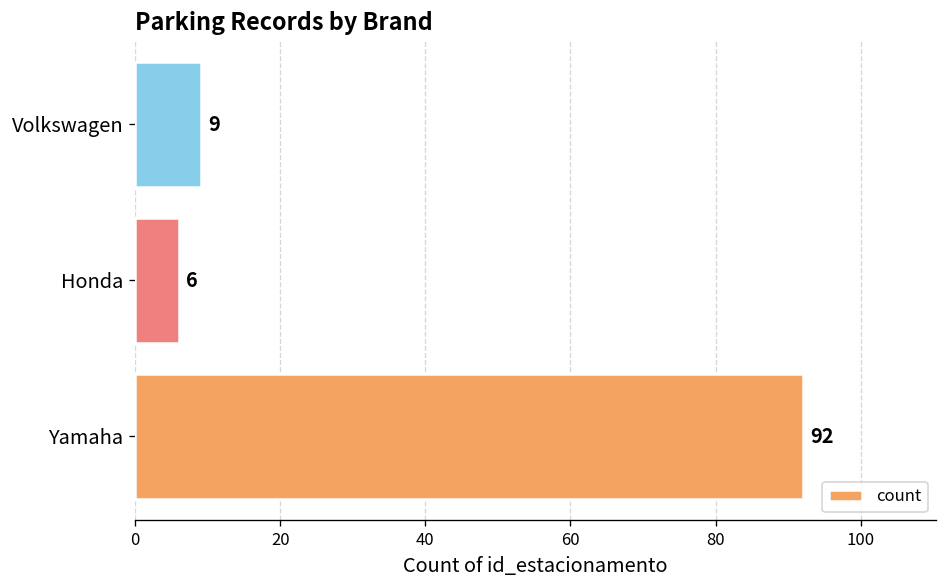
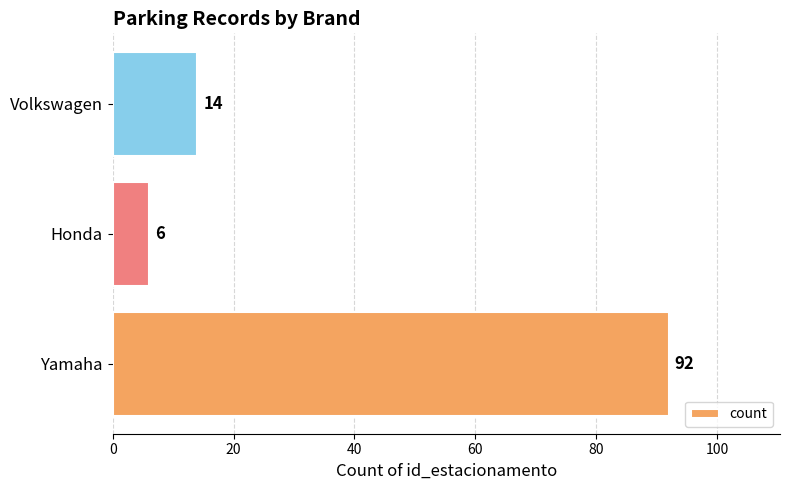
Volkswagen: 9 -> 14
